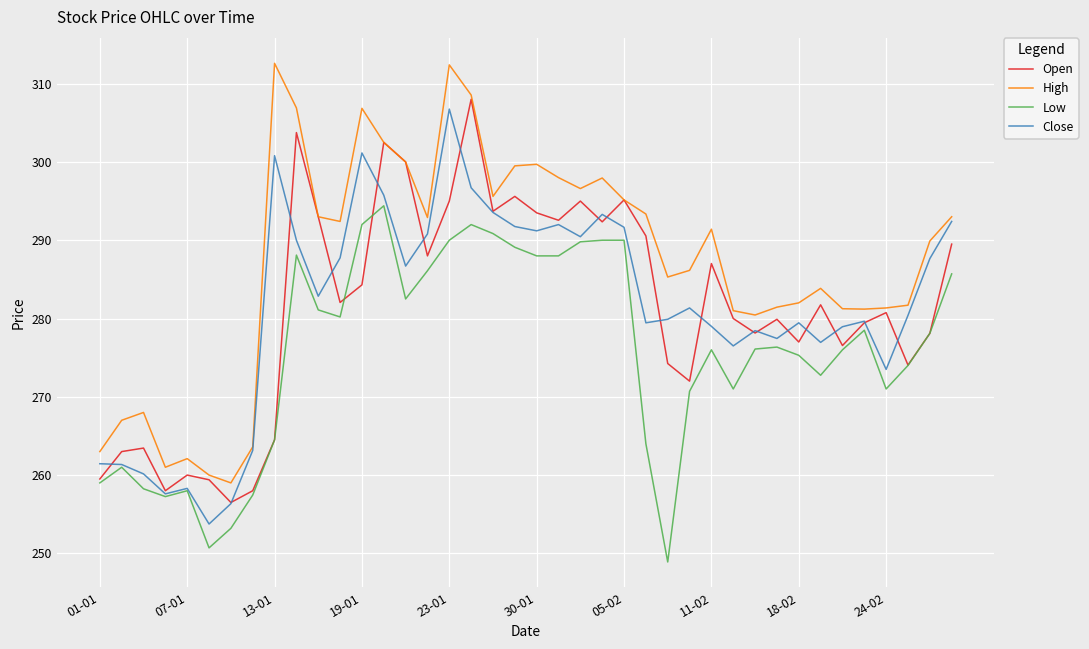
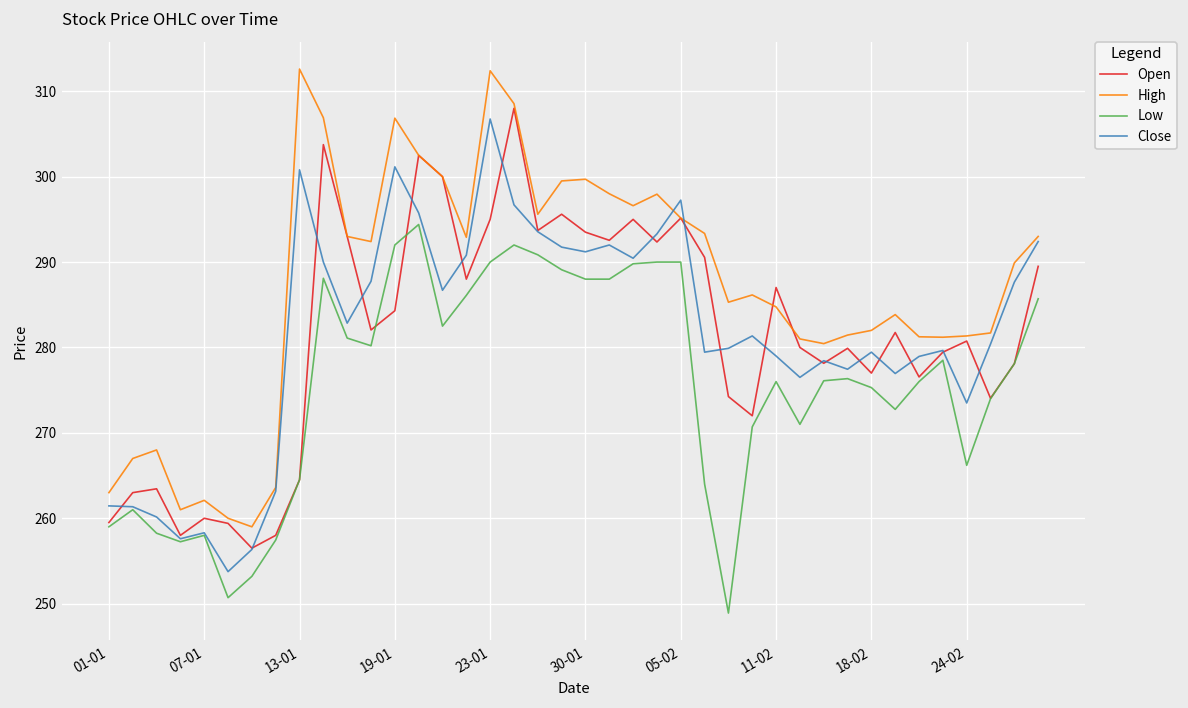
Close, 05-02: 292 -> 297
High, 11-02: 291 -> 285
Low, 24-02: 271 -> 266
